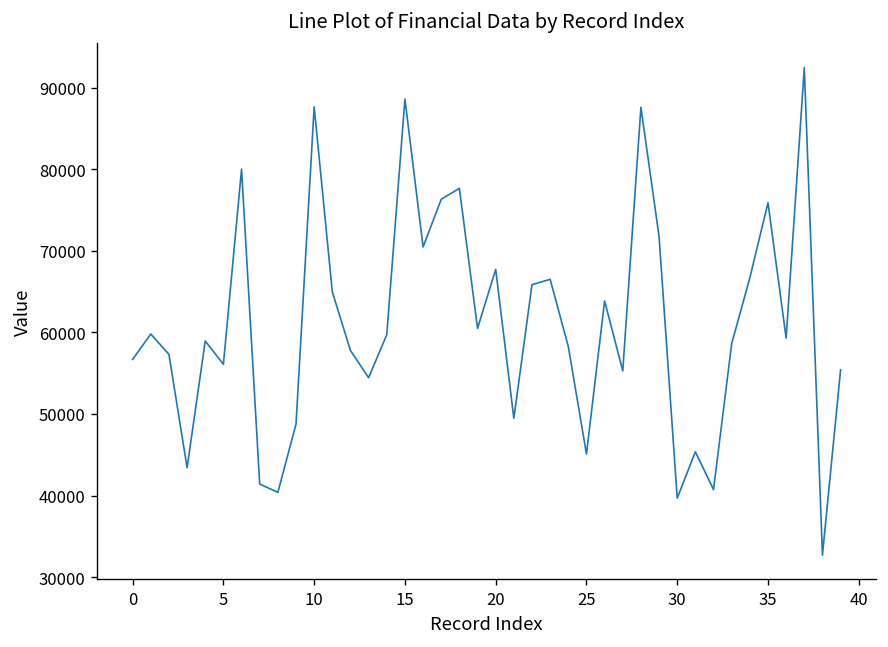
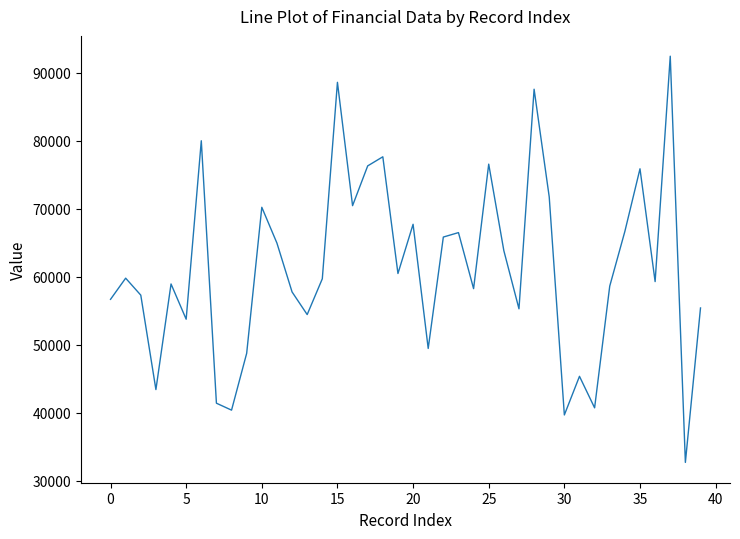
5: 56000 -> 54000
10: 88000 -> 70000
25: 45000 -> 77000
